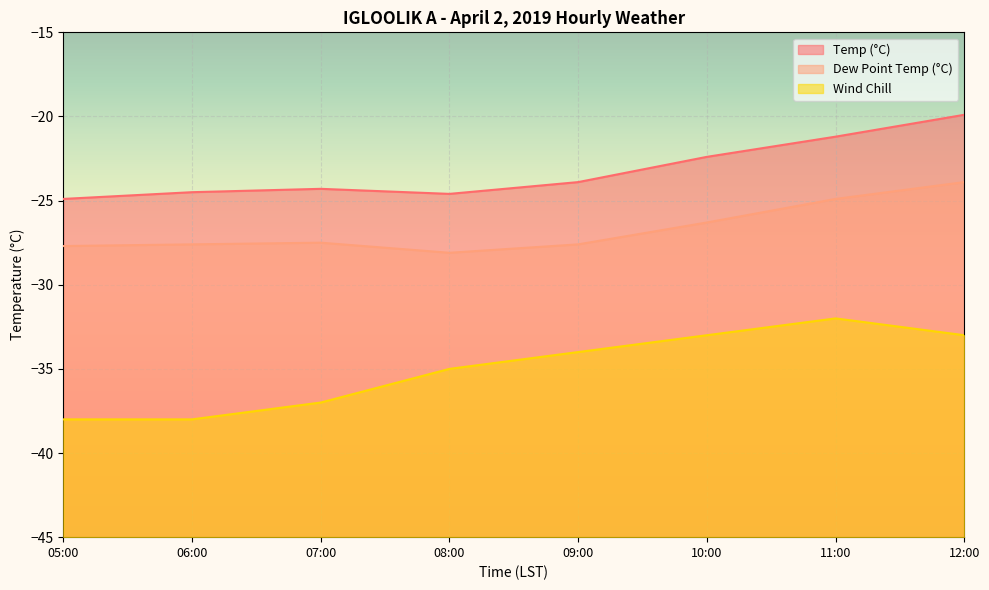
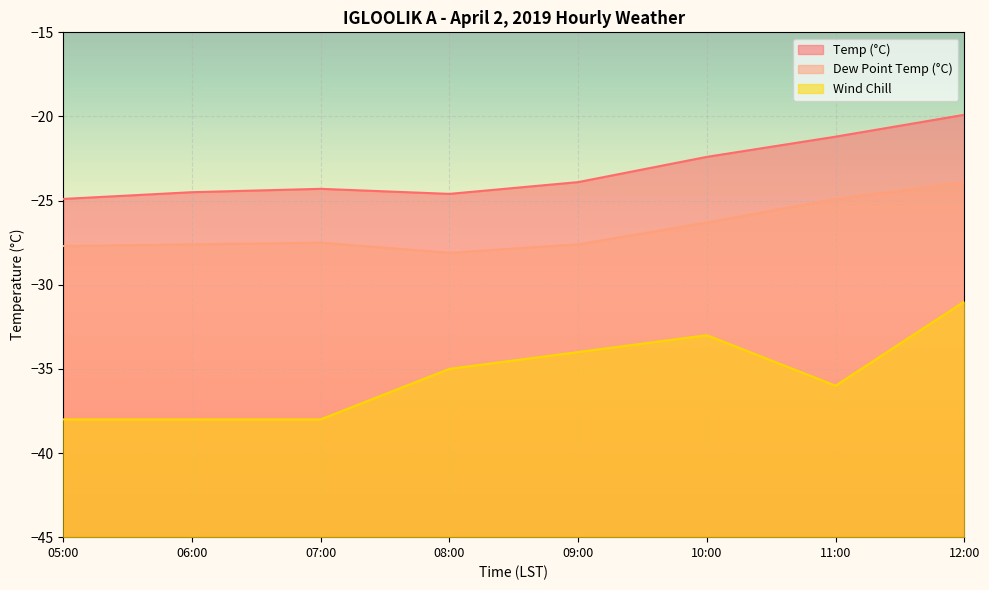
Wind Chill, 07:00: -37 -> -38
Wind Chill, 11:00: -32 -> -36
Wind Chill, 12:00: -33 -> -31
